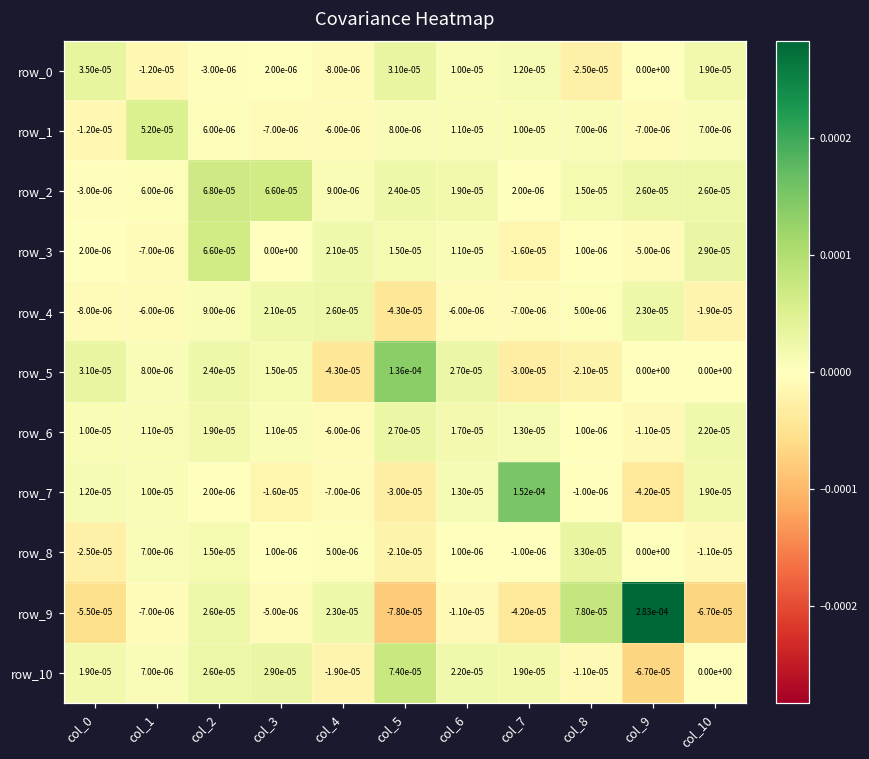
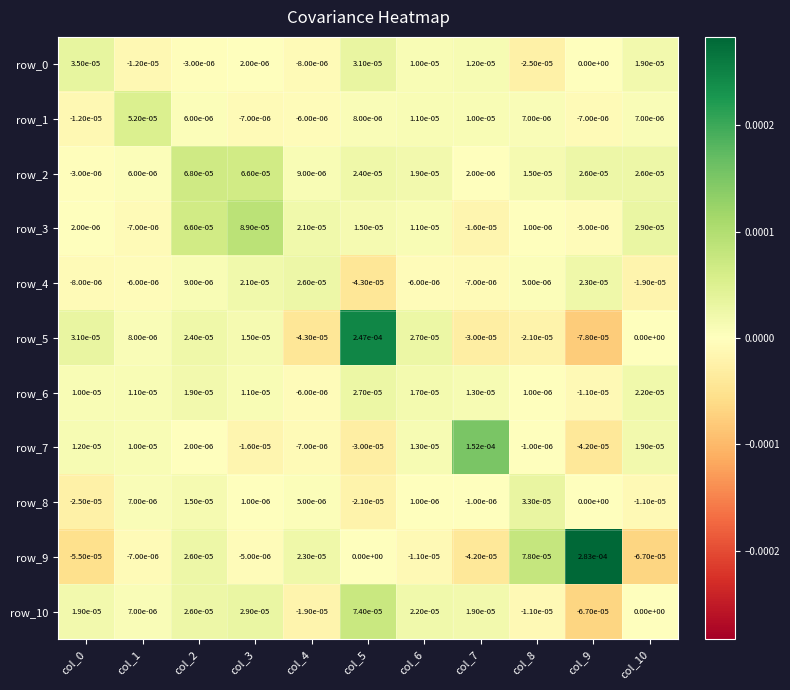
row_3, col_3: 0.00e+00 -> 8.90e-05
row_5, col_5: 1.36e-04 -> 2.47e-04
row_5, col_9: 0.00e+00 -> -7.80e-05
row_9, col_5: -7.80e-05 -> 0.00e+00
